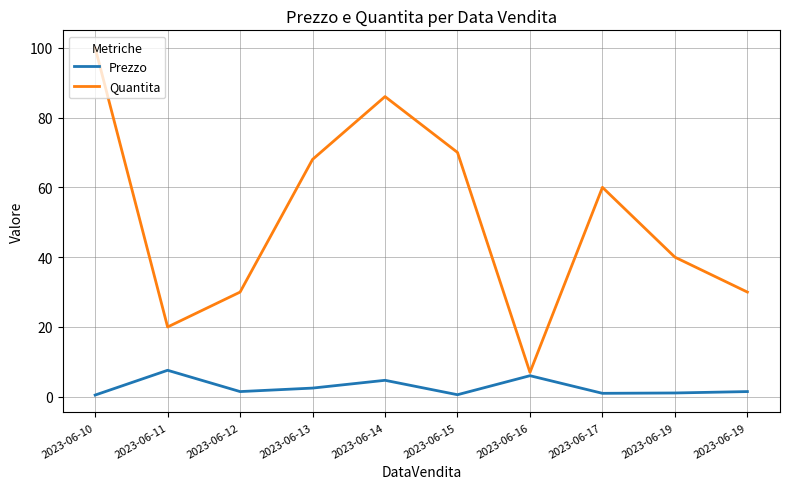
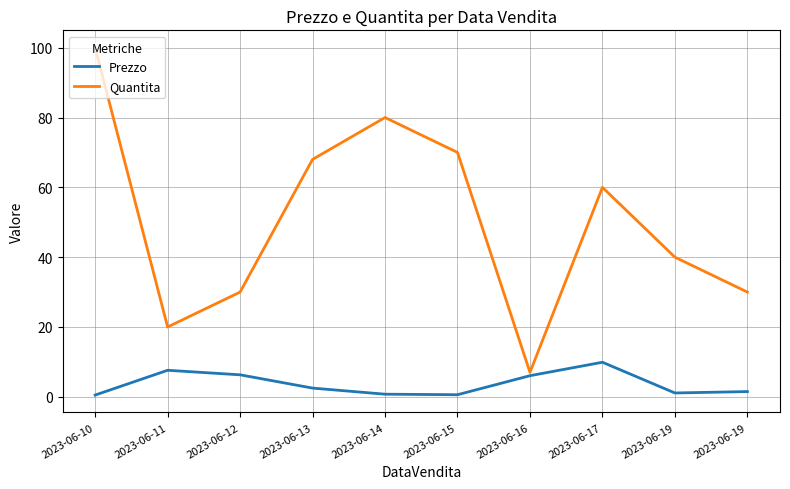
Prezzo, 2023-06-12: 2 -> 6
Prezzo, 2023-06-14: 5 -> 1
Quantita, 2023-06-14: 86 -> 80
Prezzo, 2023-06-17: 1 -> 10
